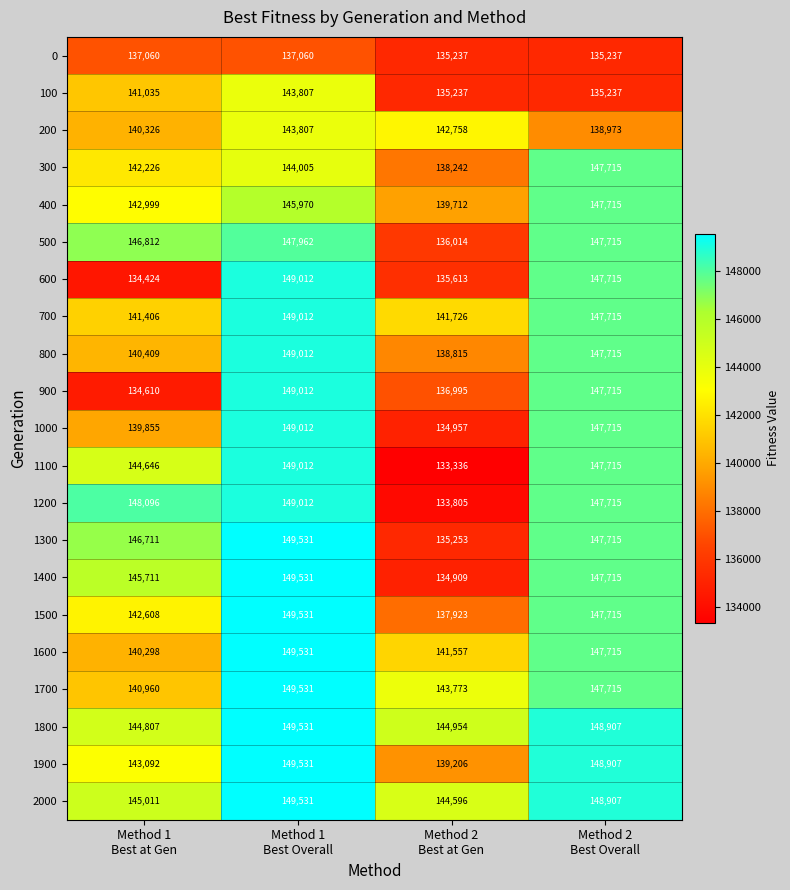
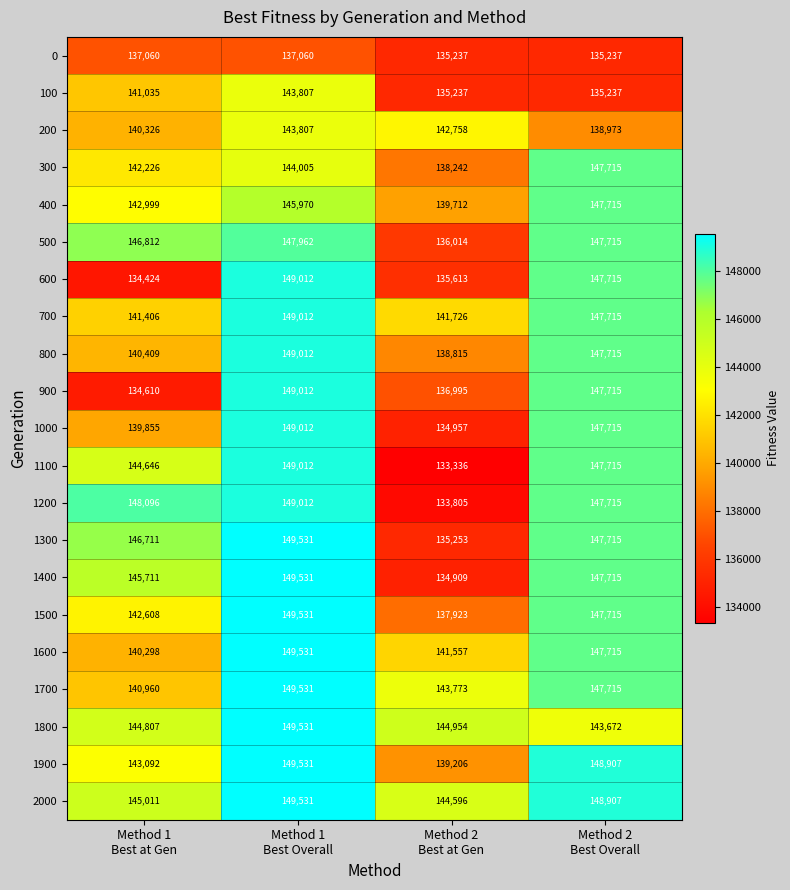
1800, Method 2 Best Overall: 148,907 -> 143,672
